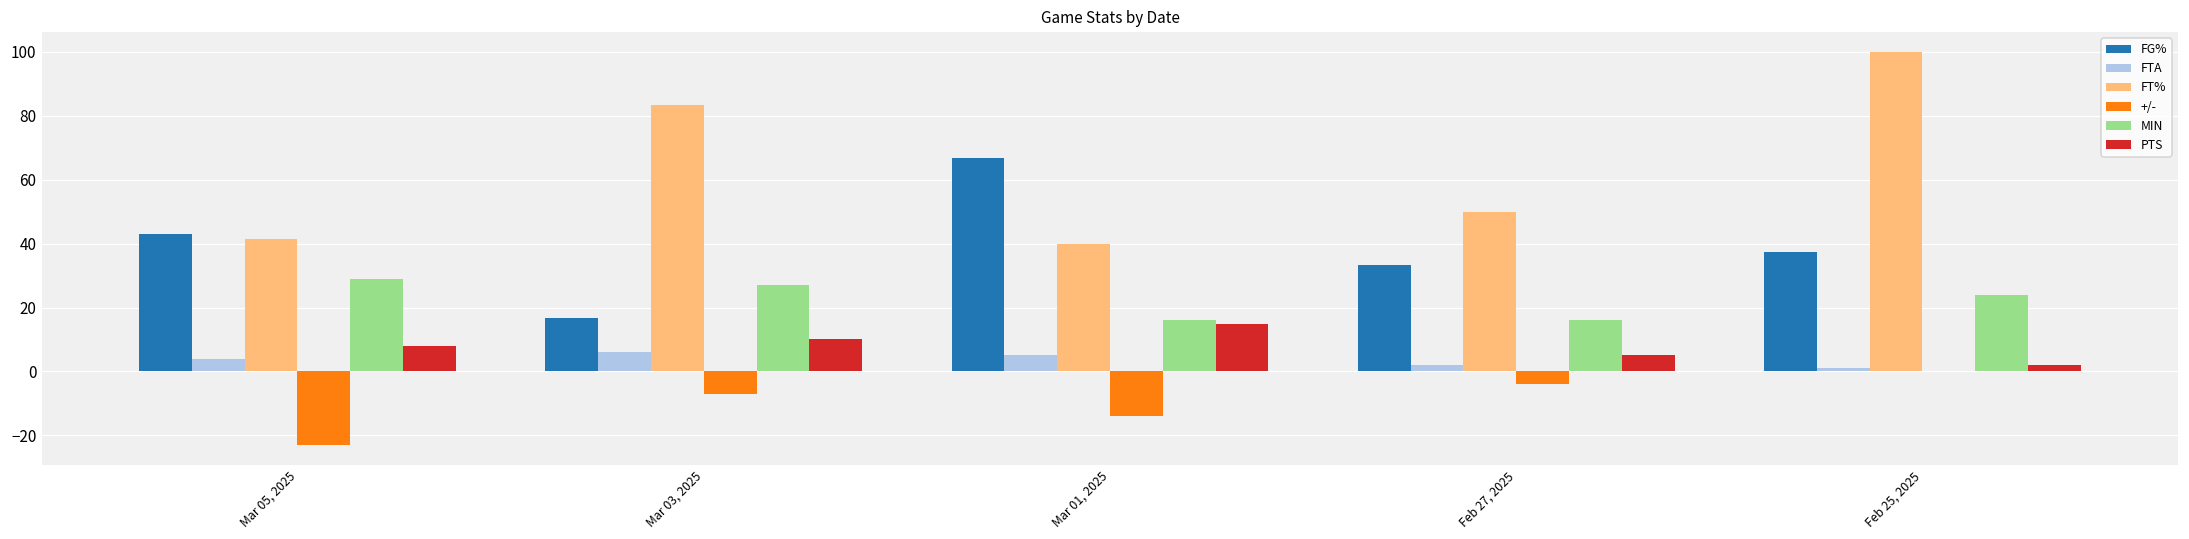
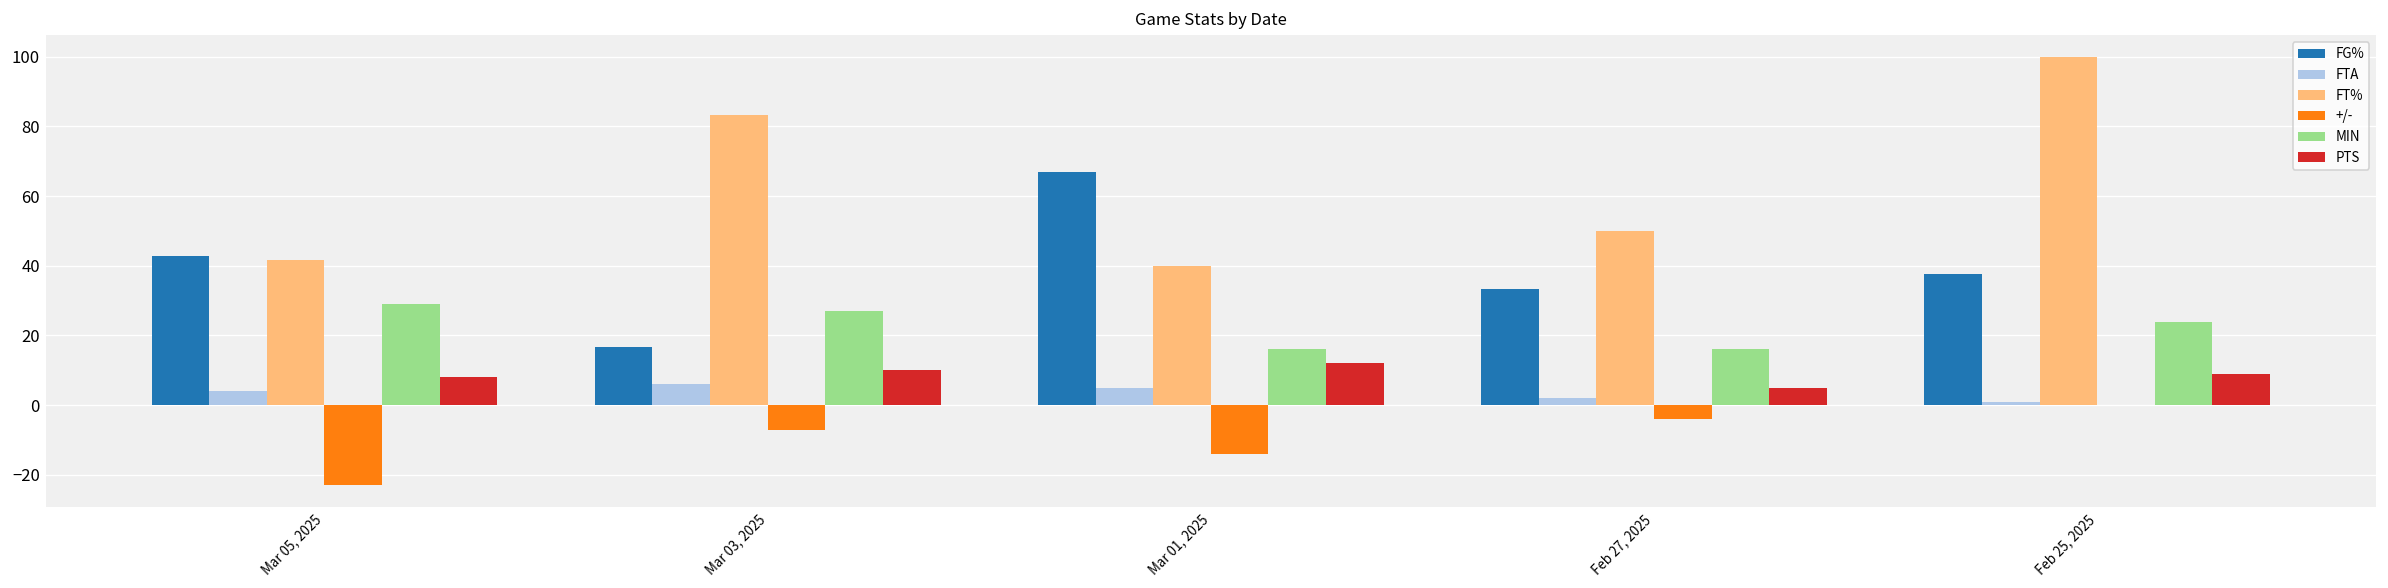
PTS, Mar 01, 2025: 15 -> 12
PTS, Feb 25, 2025: 2 -> 9
